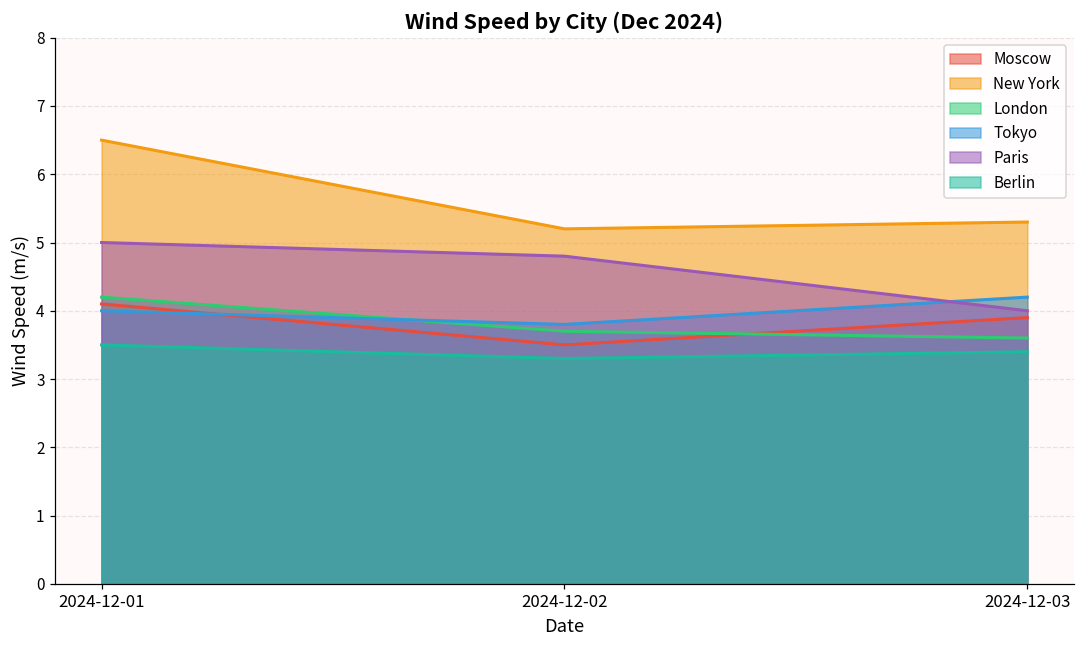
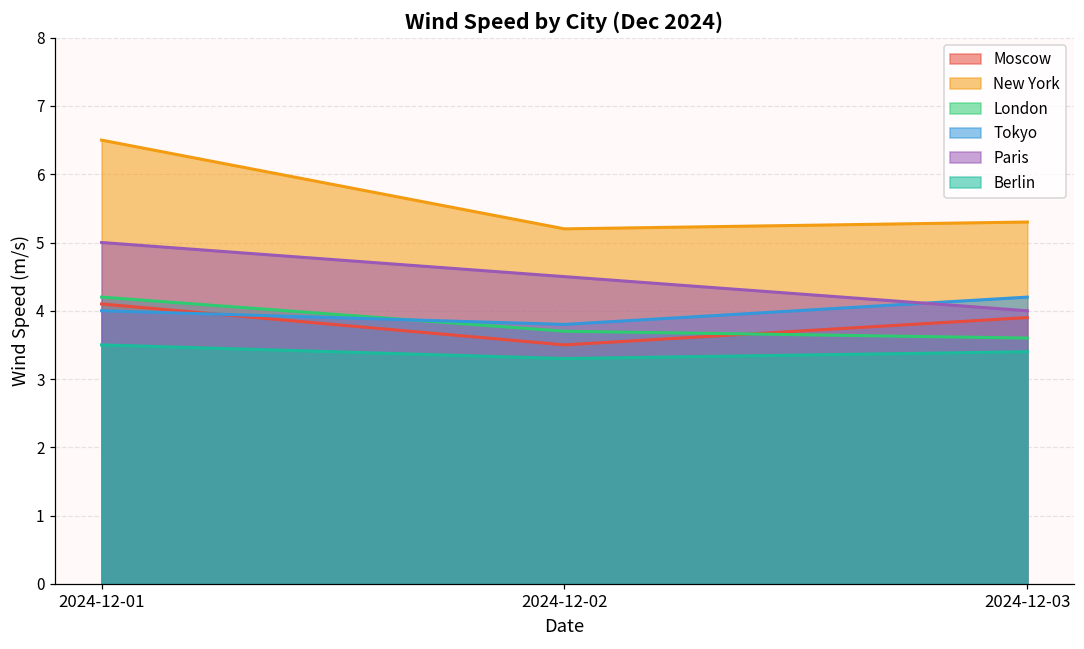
Paris, 2024-12-02: 4.8 -> 4.5
